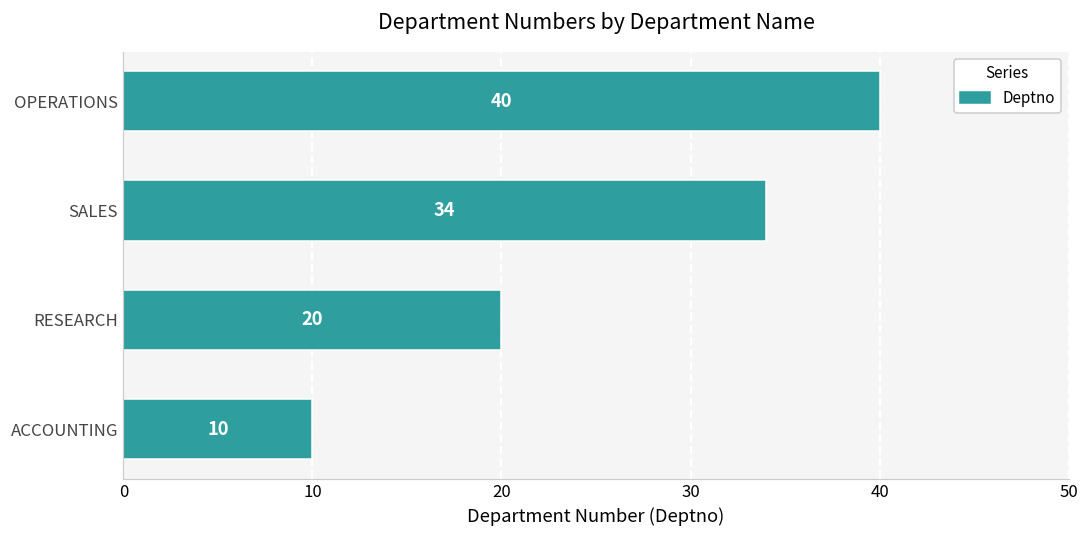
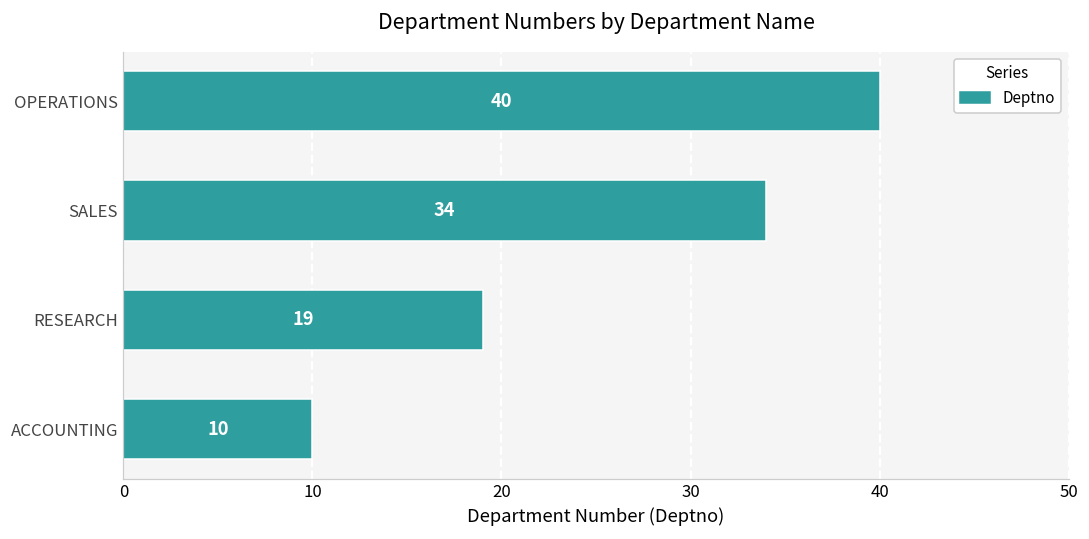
RESEARCH: 20 -> 19
